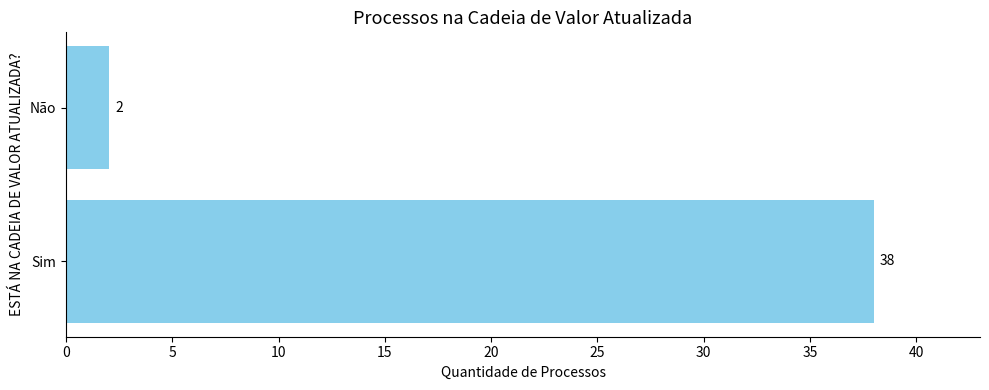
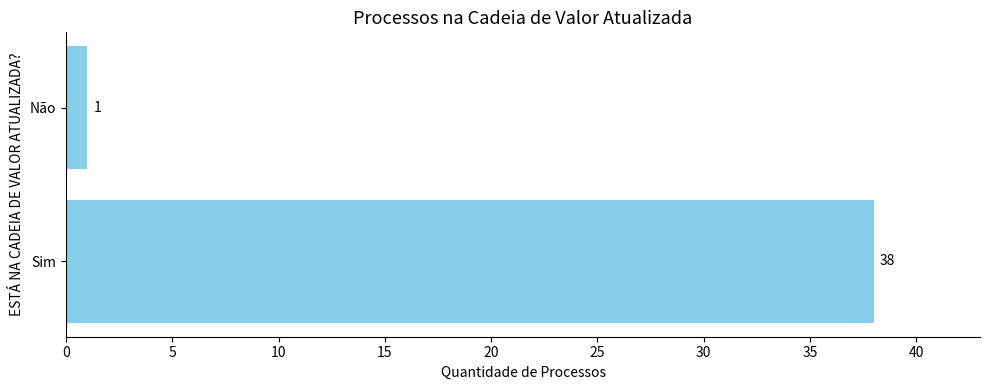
Não: 2 -> 1
